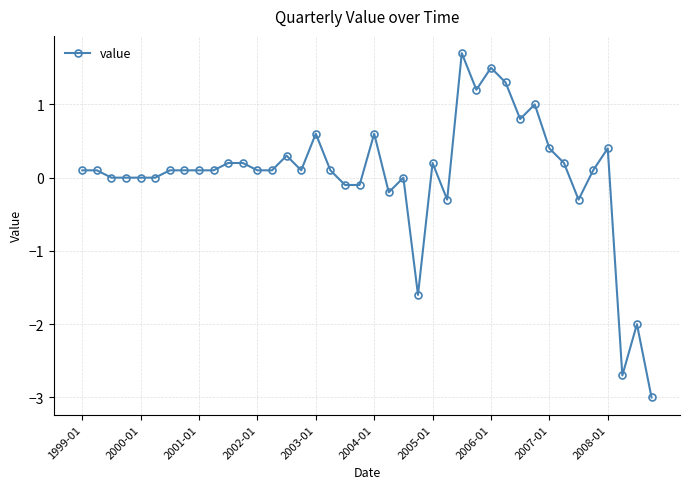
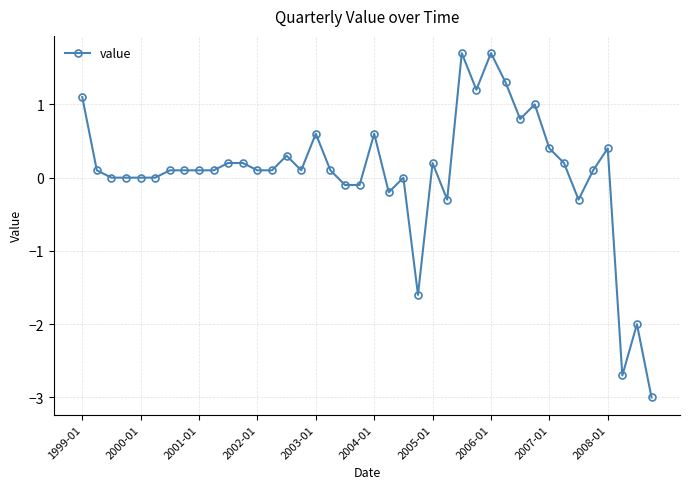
1999-01: 0.1 -> 1.1
2006-01: 1.5 -> 1.7
